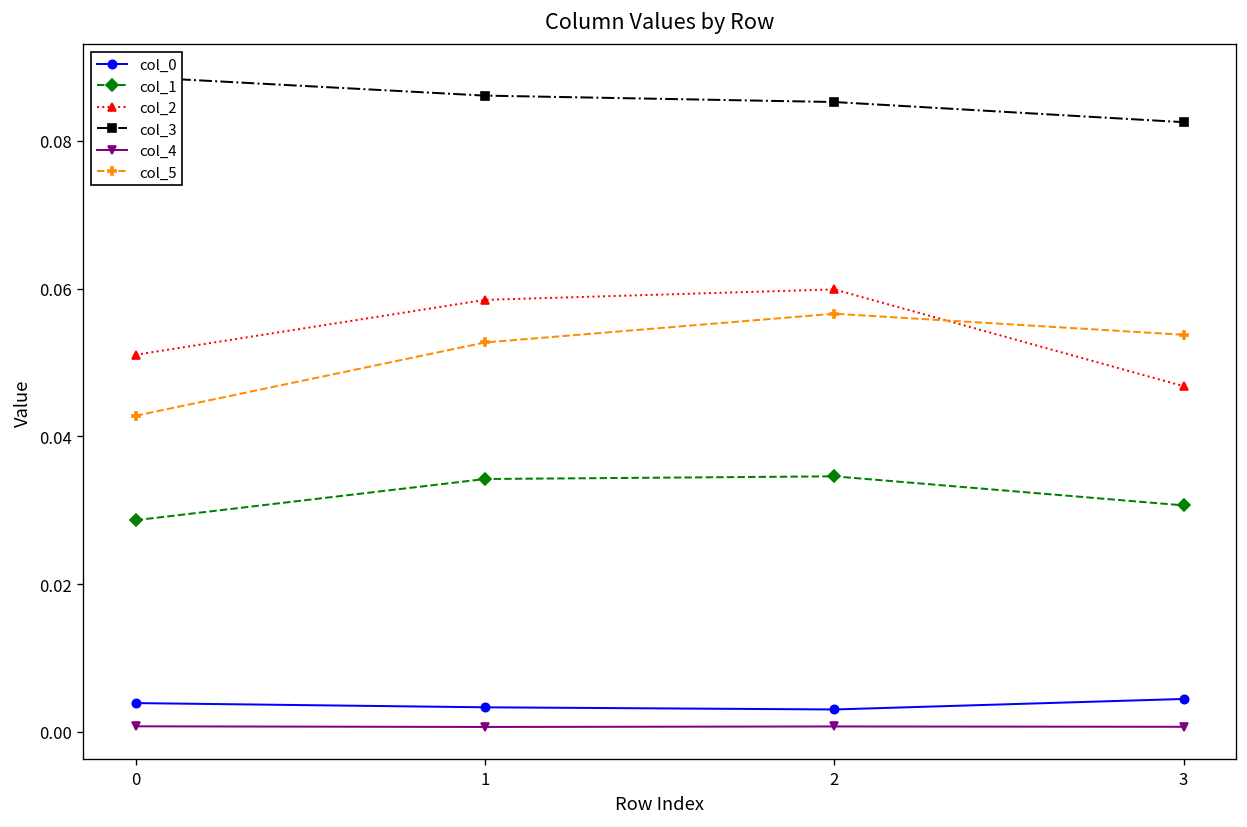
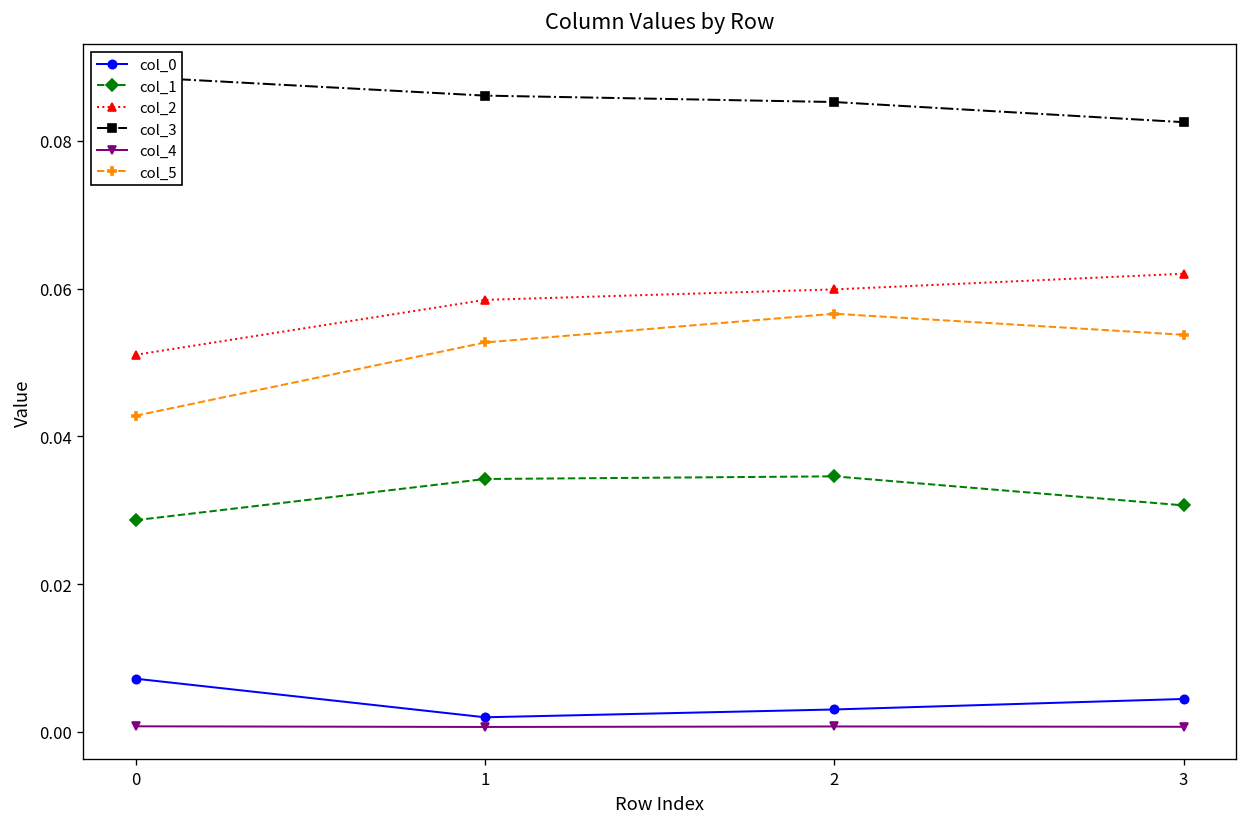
col_0, 0: 0.004 -> 0.007
col_0, 1: 0.003 -> 0.002
col_2, 3: 0.047 -> 0.062
